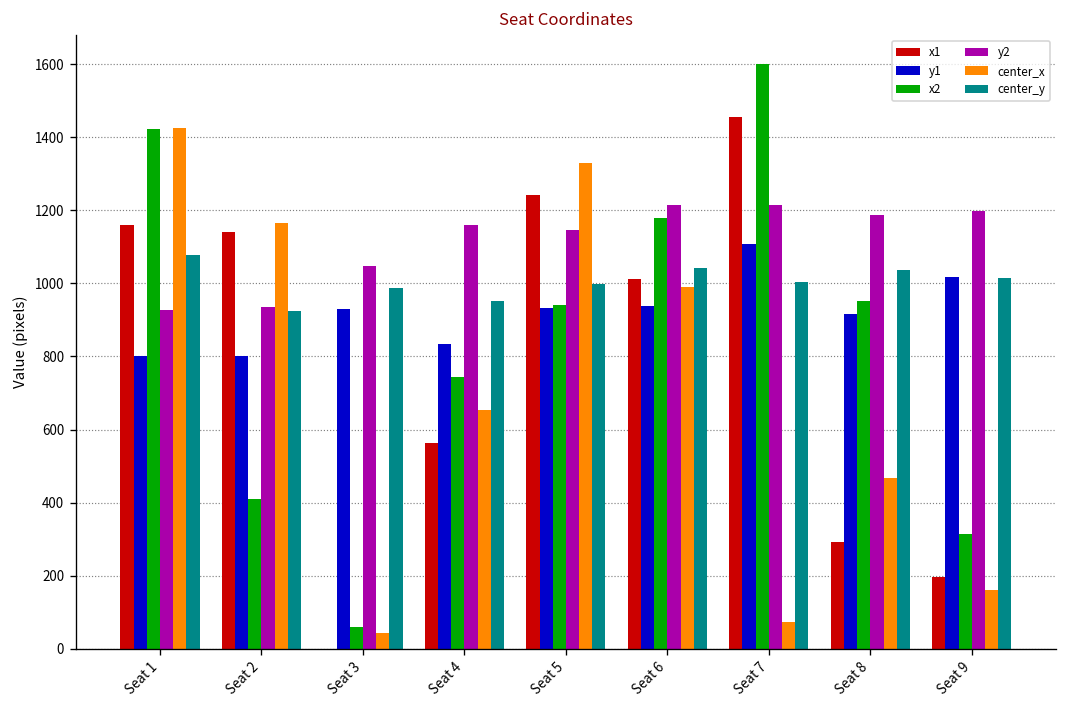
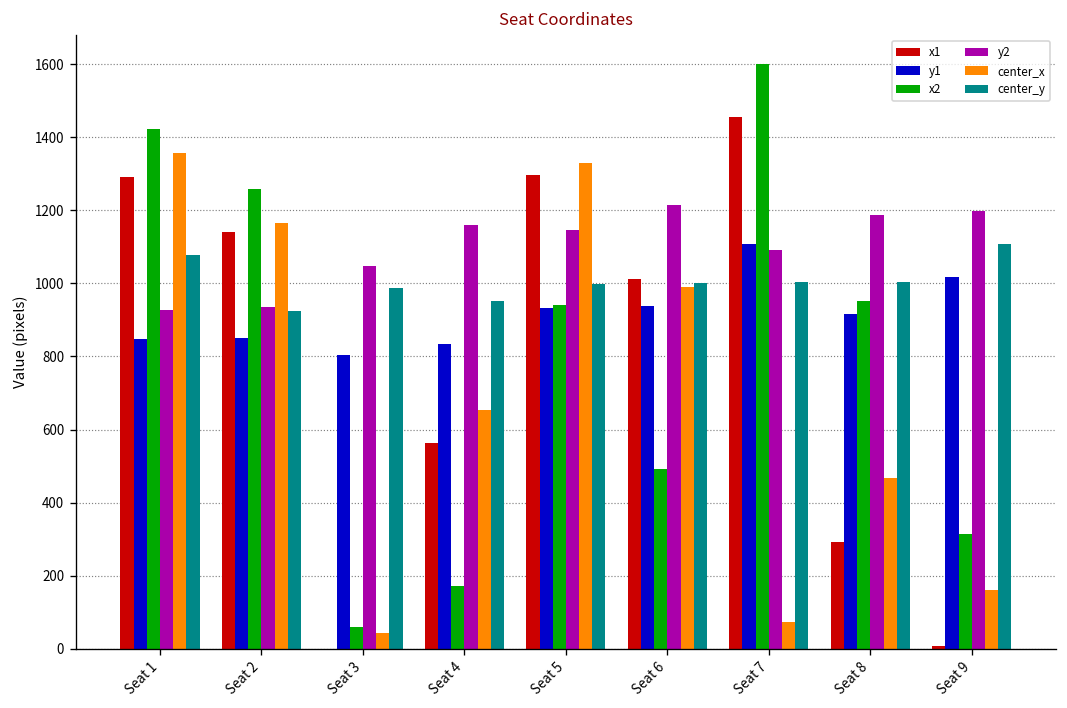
x1, Seat 1: 1160 -> 1290
y1, Seat 1: 800 -> 850
center_x, Seat 1: 1420 -> 1360
y1, Seat 2: 800 -> 850
x2, Seat 2: 410 -> 1260
y1, Seat 3: 930 -> 800
x2, Seat 4: 740 -> 170
x1, Seat 5: 1240 -> 1300
x2, Seat 6: 1180 -> 490
center_y, Seat 6: 1040 -> 1000
y2, Seat 7: 1220 -> 1090
center_y, Seat 8: 1040 -> 1000
x1, Seat 9: 190 -> 10
center_y, Seat 9: 1010 -> 1110
